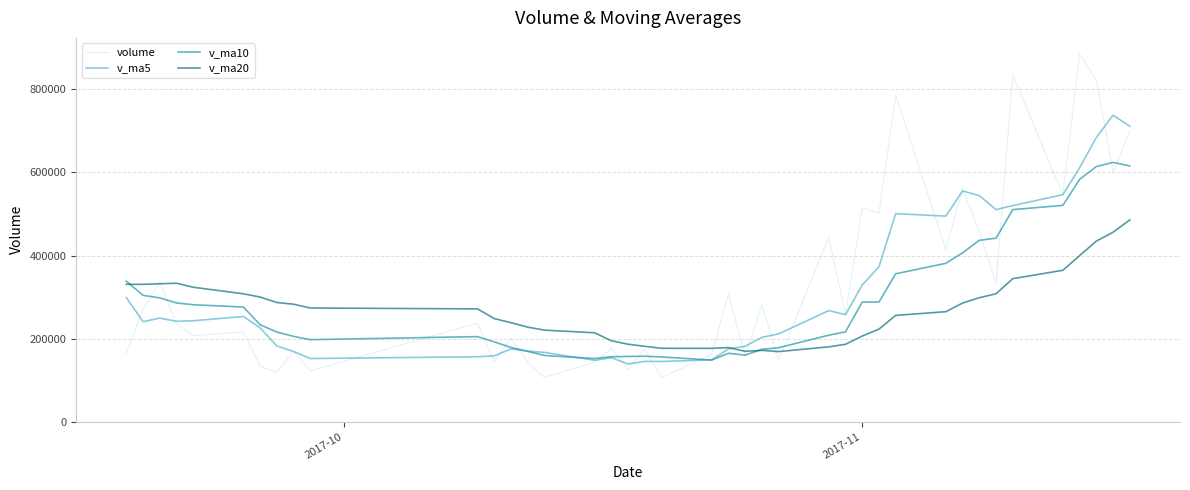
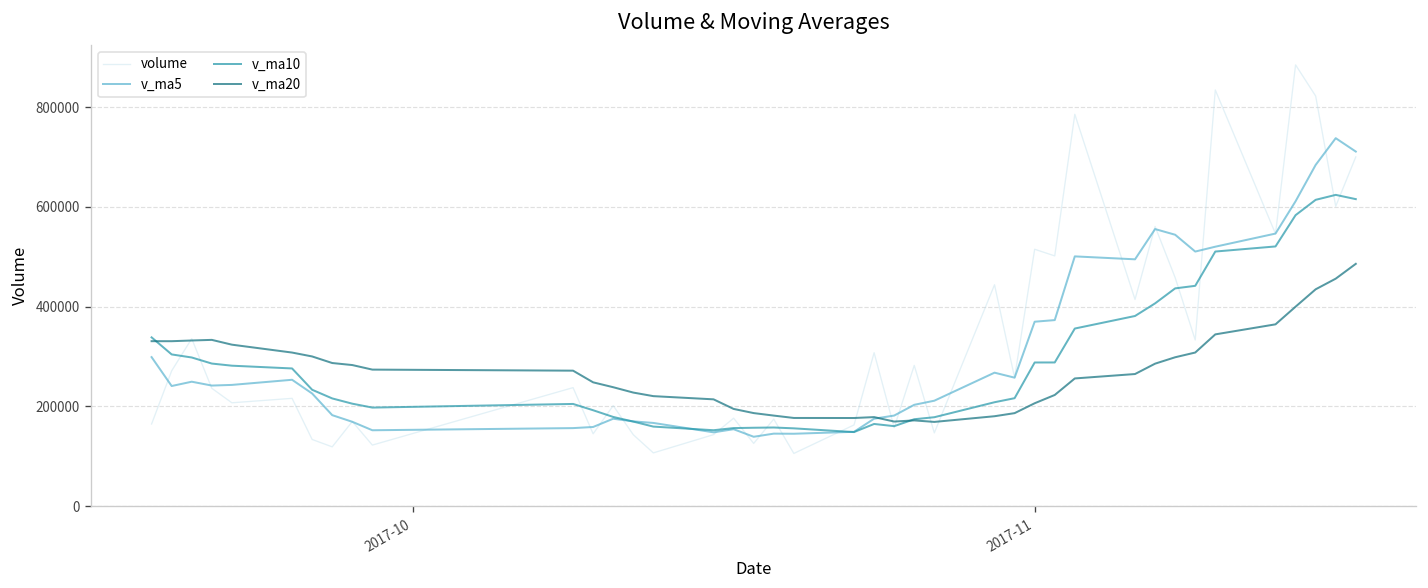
v_ma5, 2017-11: 330000 -> 370000
